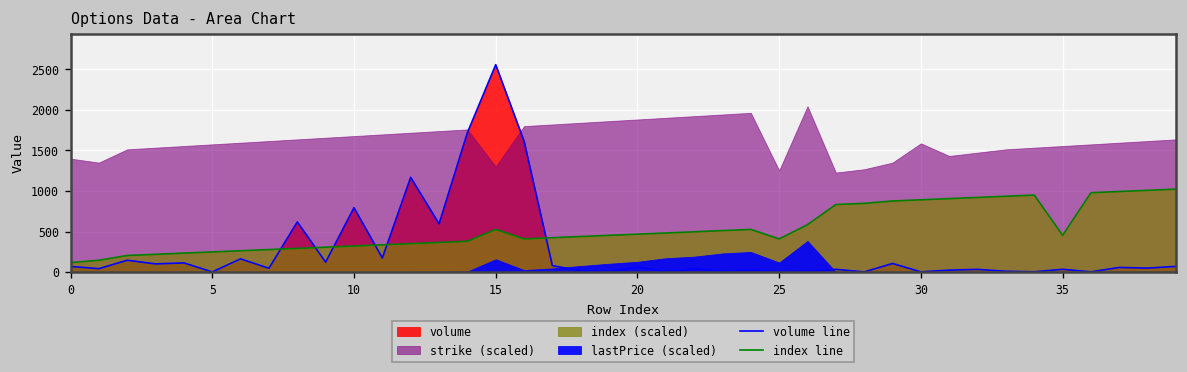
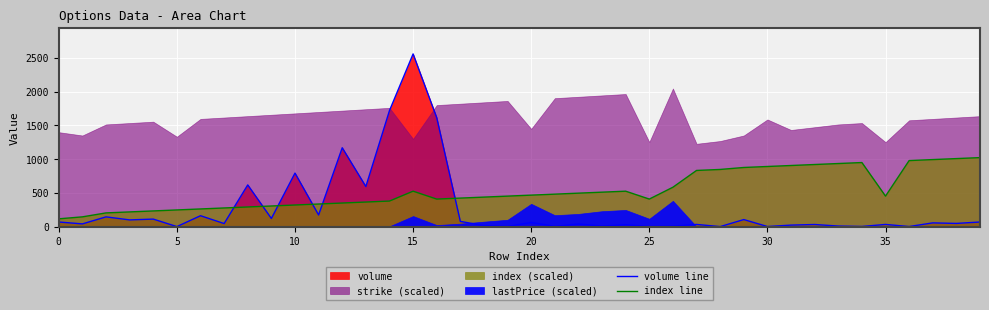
strike (scaled), 5: 1600 -> 1300
strike (scaled), 20: 1900 -> 1400
lastPrice (scaled), 20: 100 -> 300
strike (scaled), 35: 1600 -> 1300
